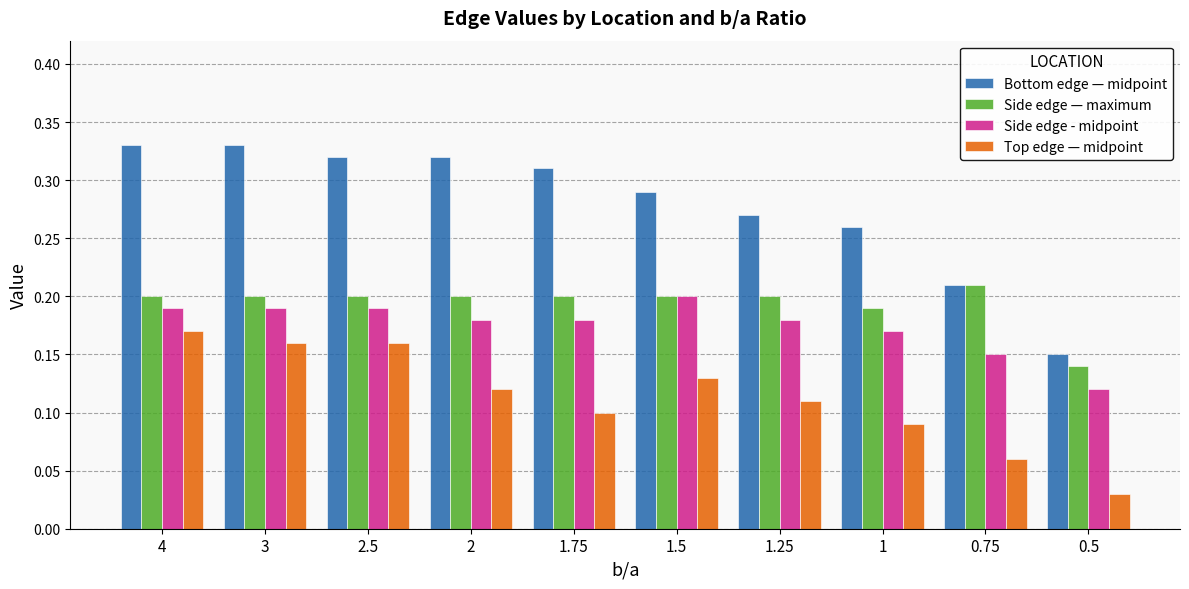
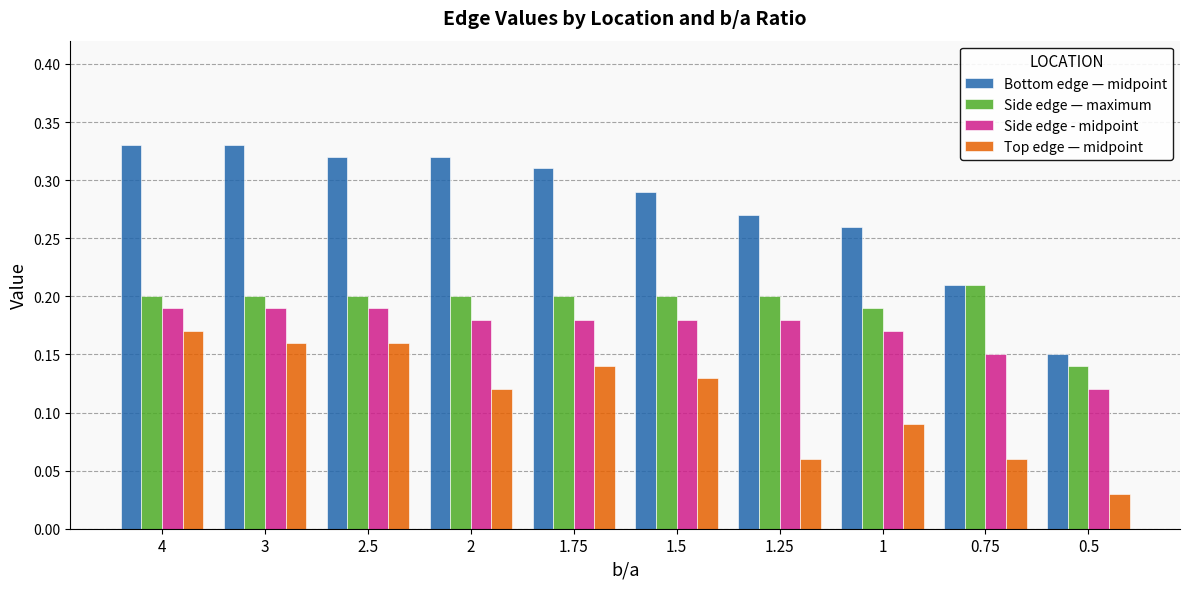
Top edge — midpoint, 1.75: 0.10 -> 0.14
Side edge - midpoint, 1.5: 0.20 -> 0.18
Top edge — midpoint, 1.25: 0.11 -> 0.06
